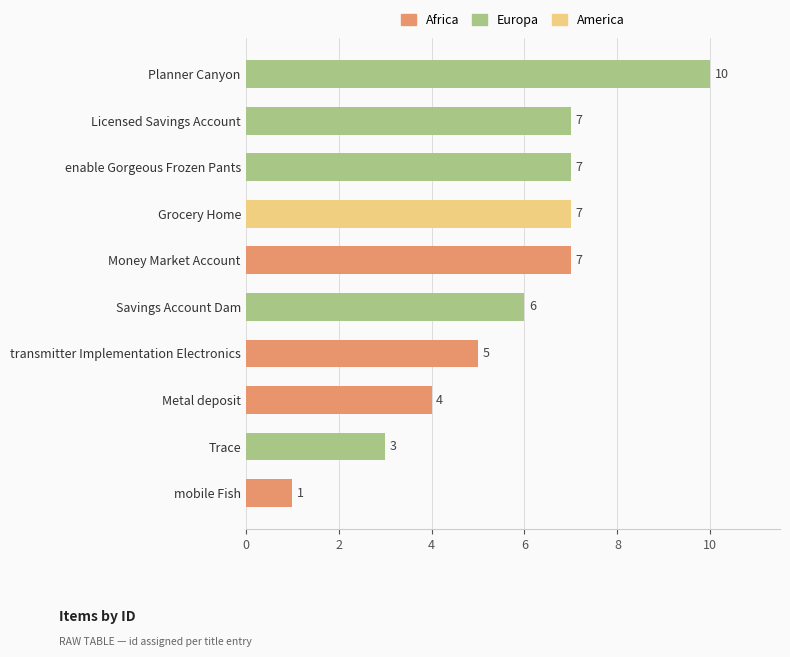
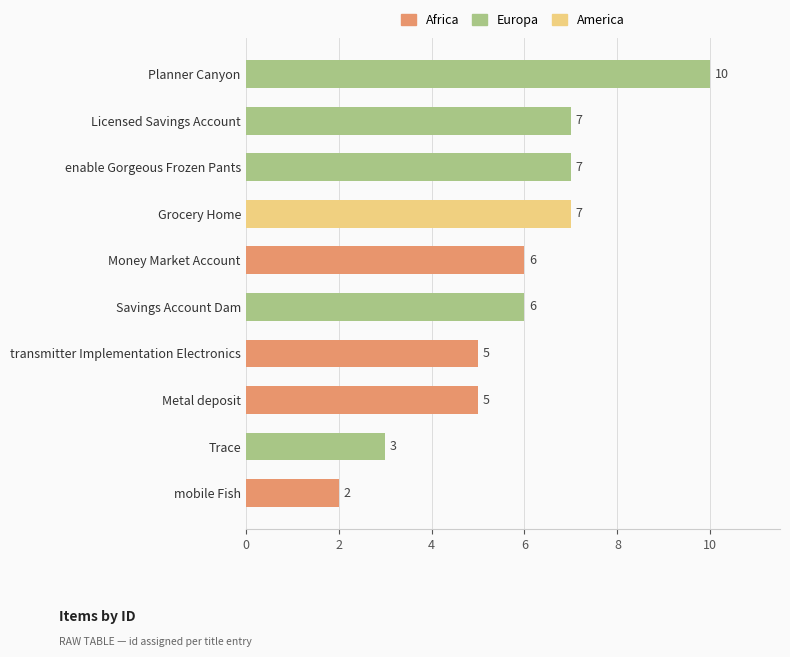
Money Market Account: 7 -> 6
Metal deposit: 4 -> 5
mobile Fish: 1 -> 2
